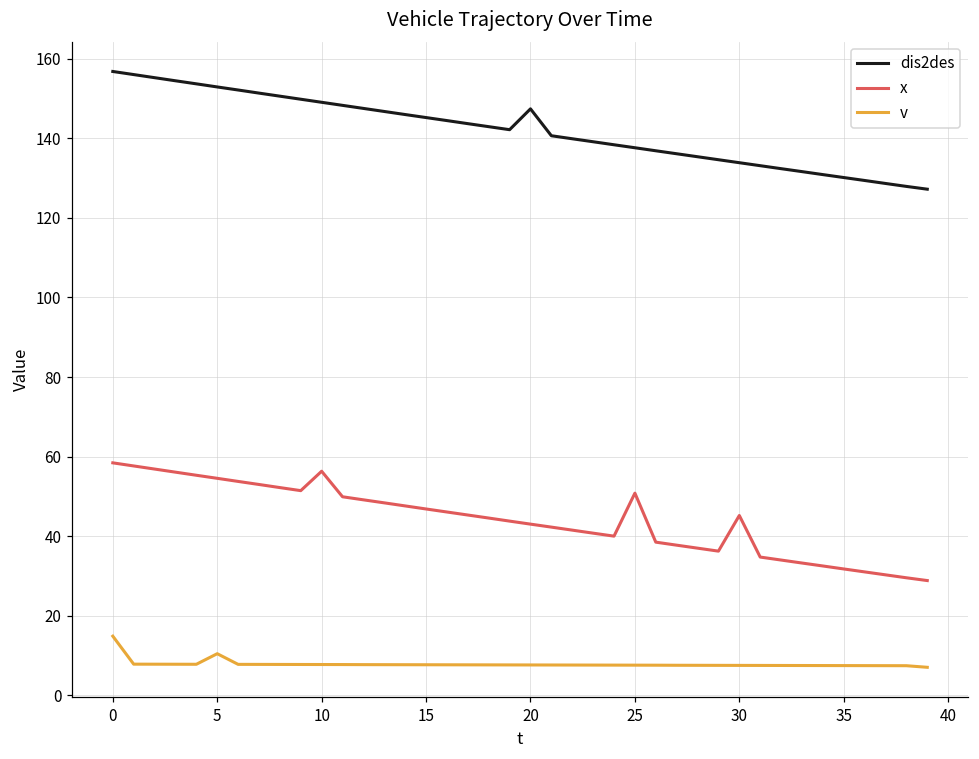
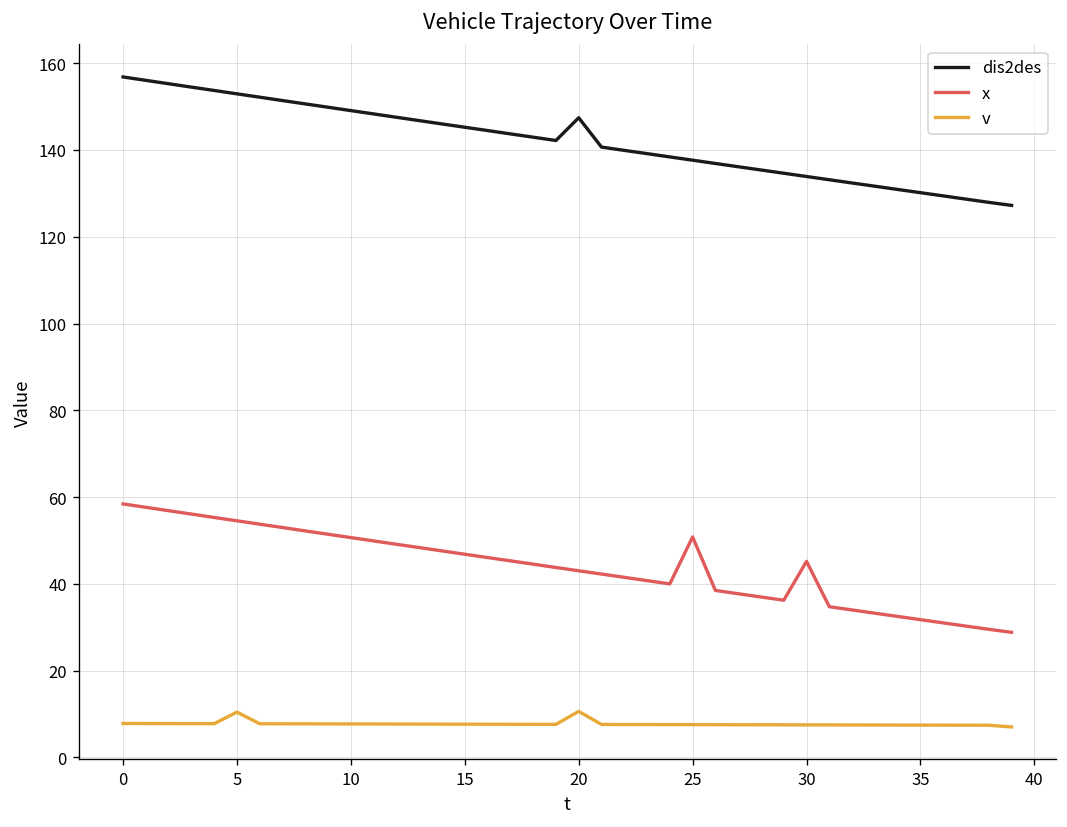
v, 0: 15 -> 8
x, 10: 56 -> 51
v, 20: 8 -> 11
